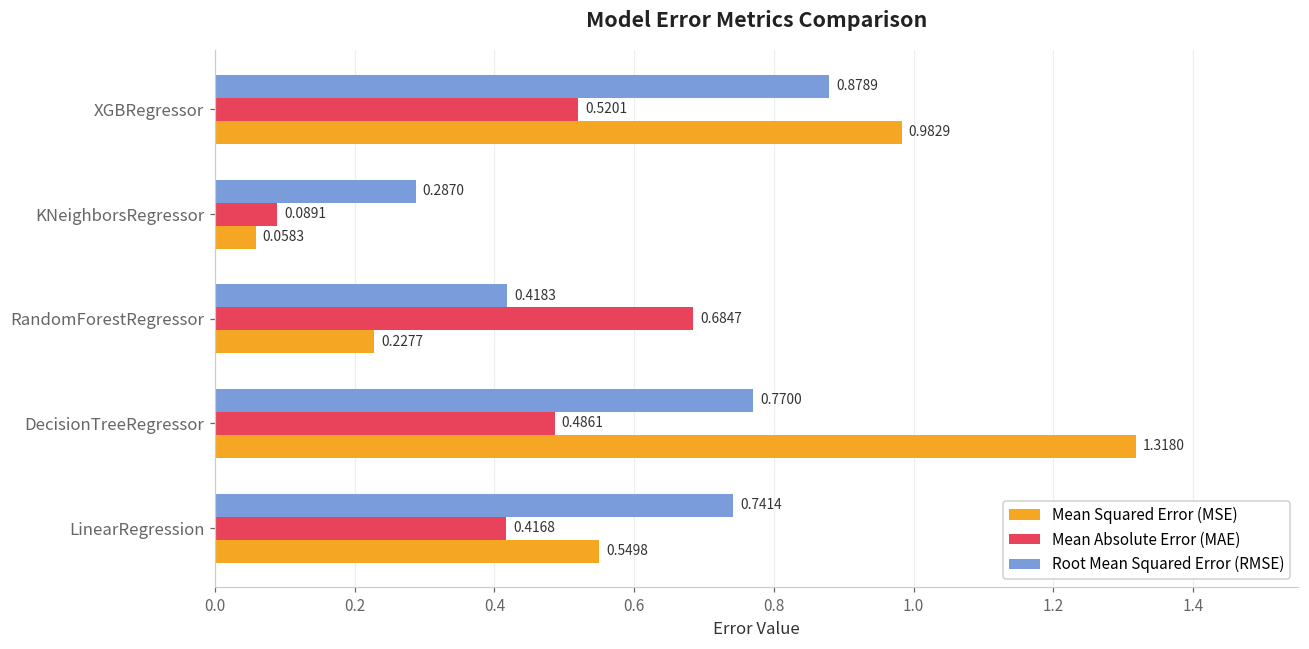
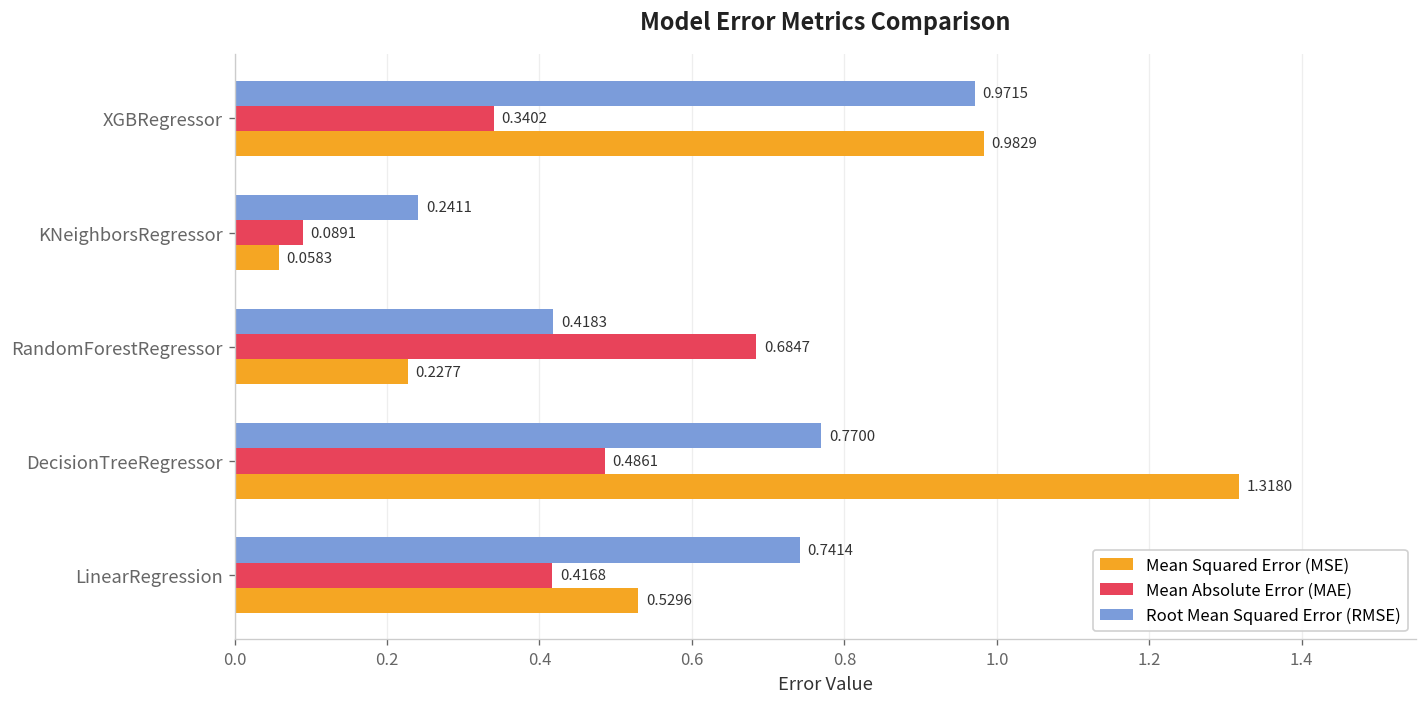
Root Mean Squared Error (RMSE), XGBRegressor: 0.8789 -> 0.9715
Mean Absolute Error (MAE), XGBRegressor: 0.5201 -> 0.3402
Root Mean Squared Error (RMSE), KNeighborsRegressor: 0.2870 -> 0.2411
Mean Squared Error (MSE), LinearRegression: 0.5498 -> 0.5296
